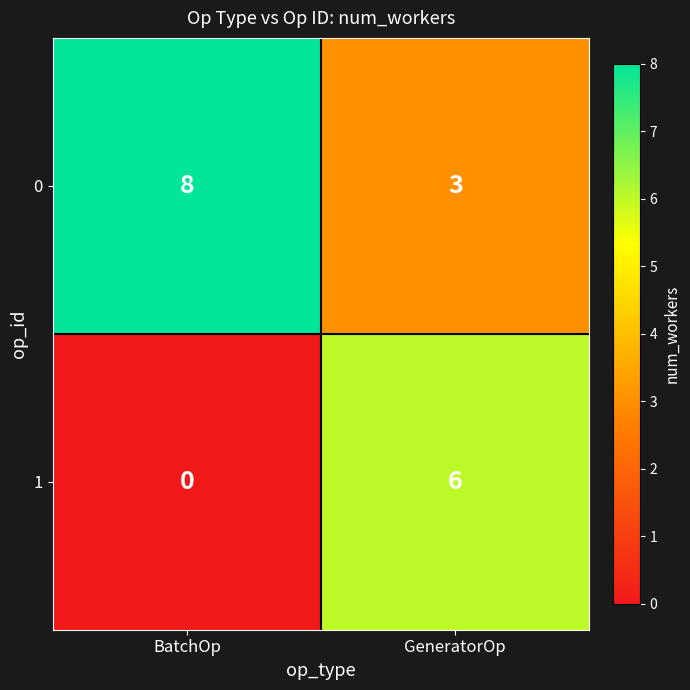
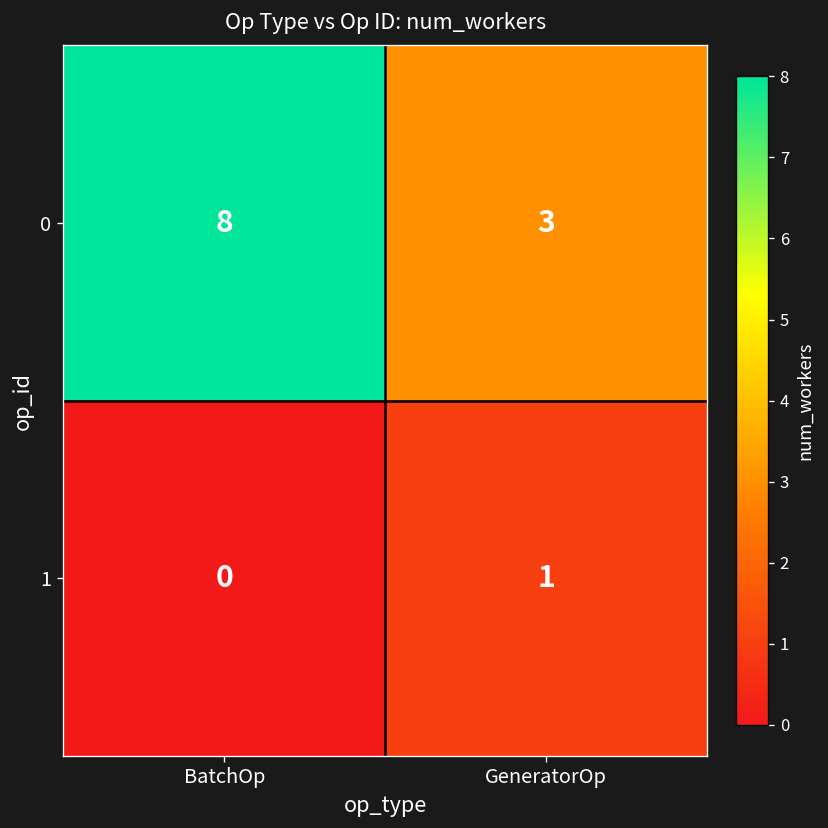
1, GeneratorOp: 6 -> 1
